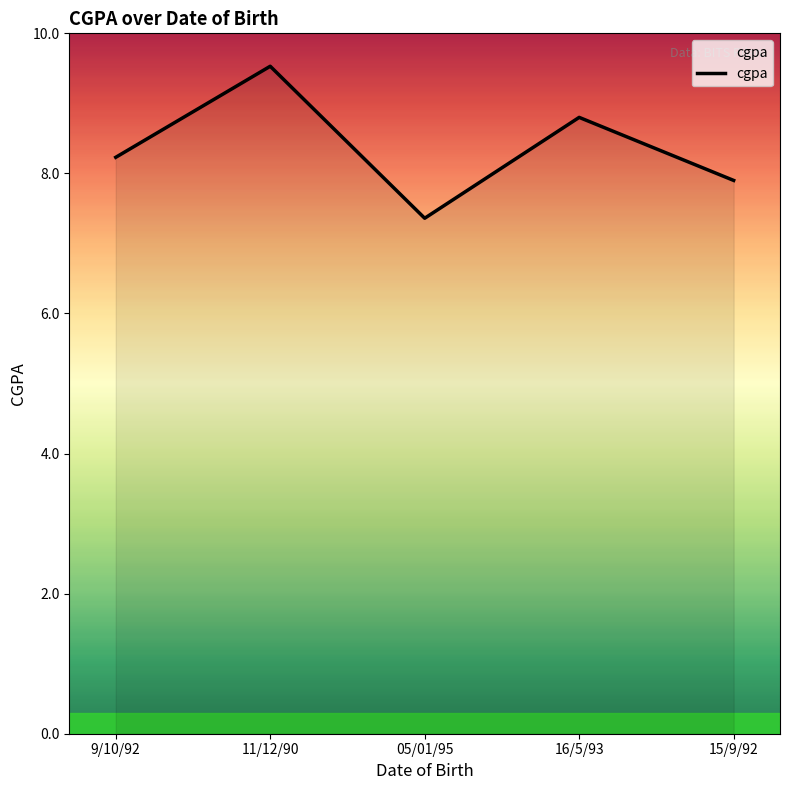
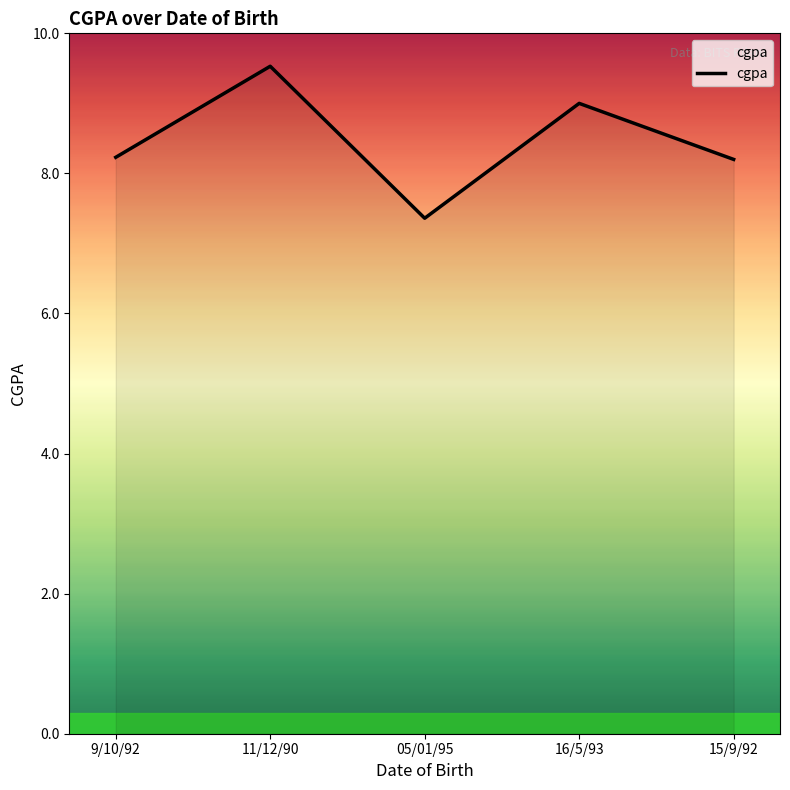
16/5/93: 8.8 -> 9.0
15/9/92: 7.9 -> 8.2
